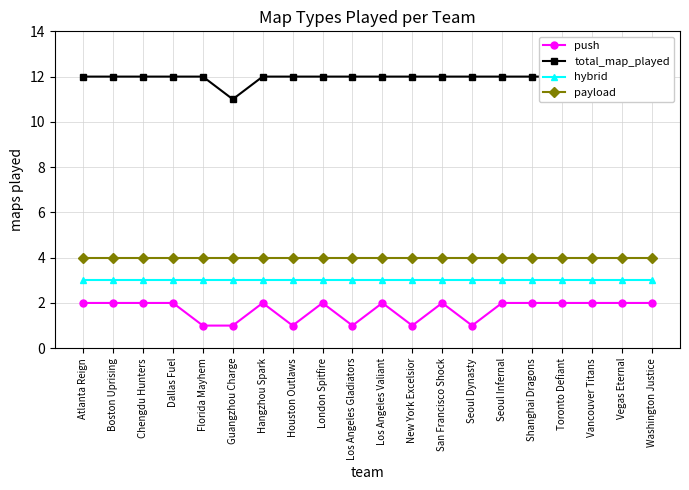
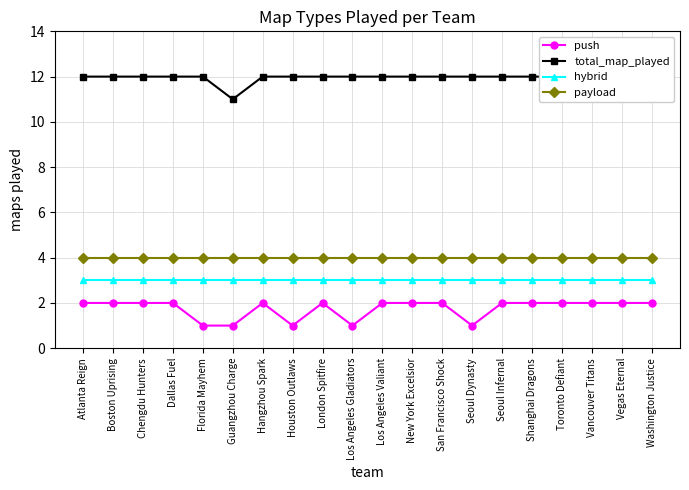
push, New York Excelsior: 1 -> 2
